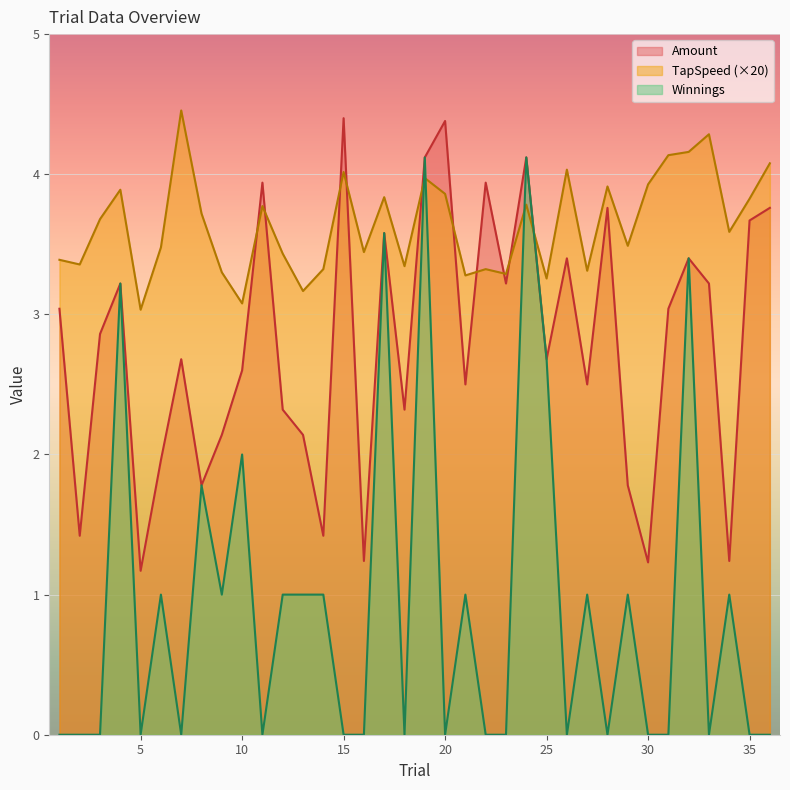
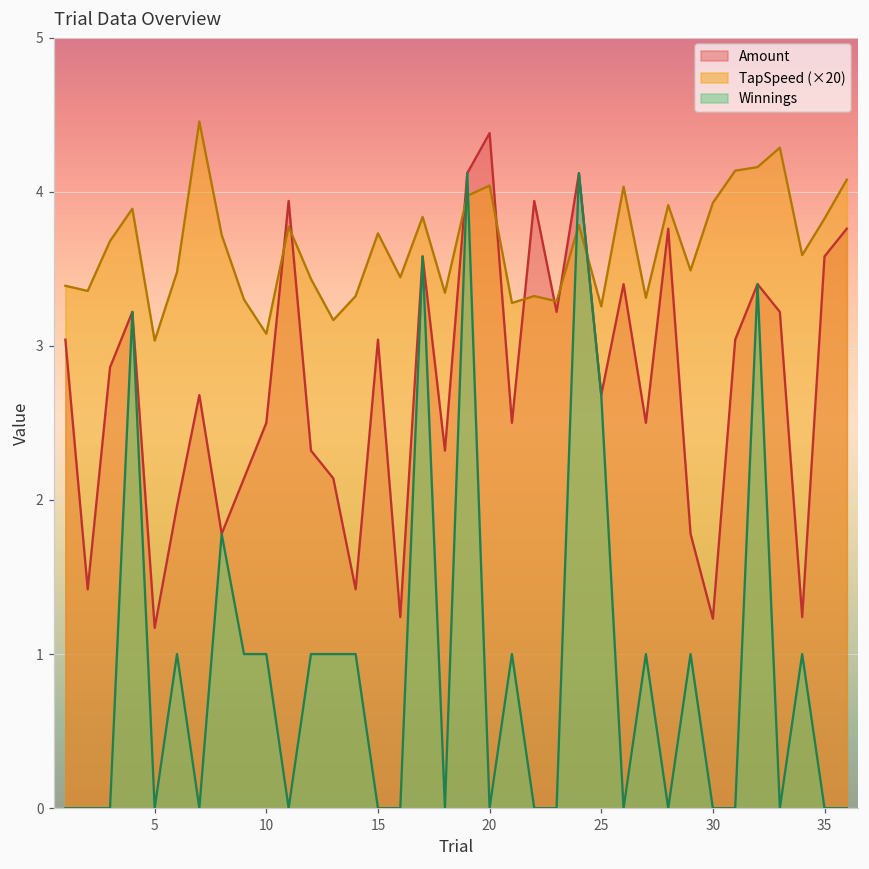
Amount, 10: 2.6 -> 2.5
Winnings, 10: 2 -> 1
Amount, 15: 4.40 -> 3.04
TapSpeed (×20), 15: 4.02 -> 3.73
TapSpeed (×20), 20: 3.86 -> 4.04
Amount, 35: 3.67 -> 3.58
